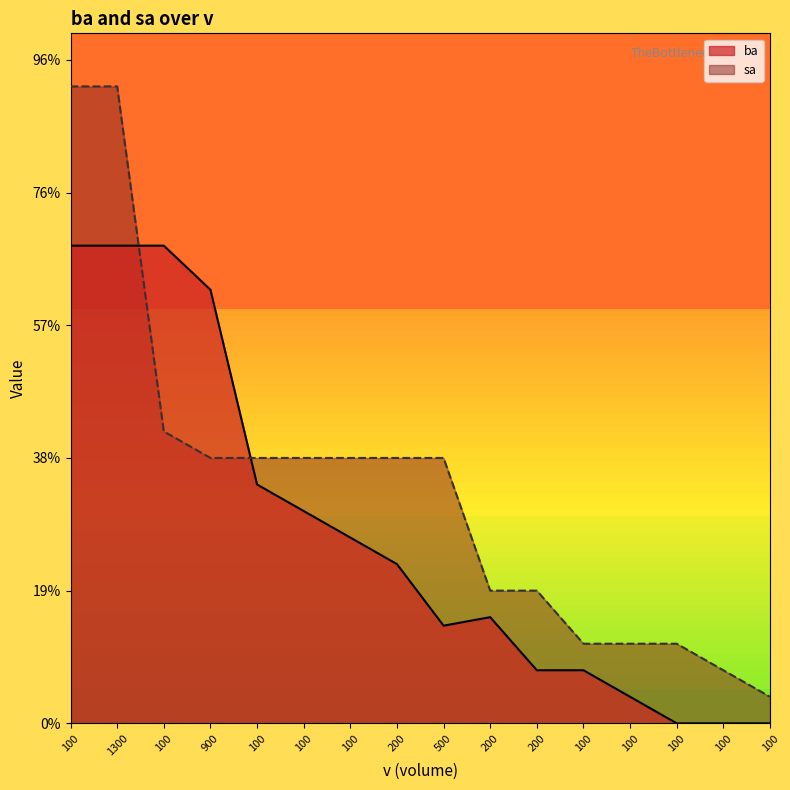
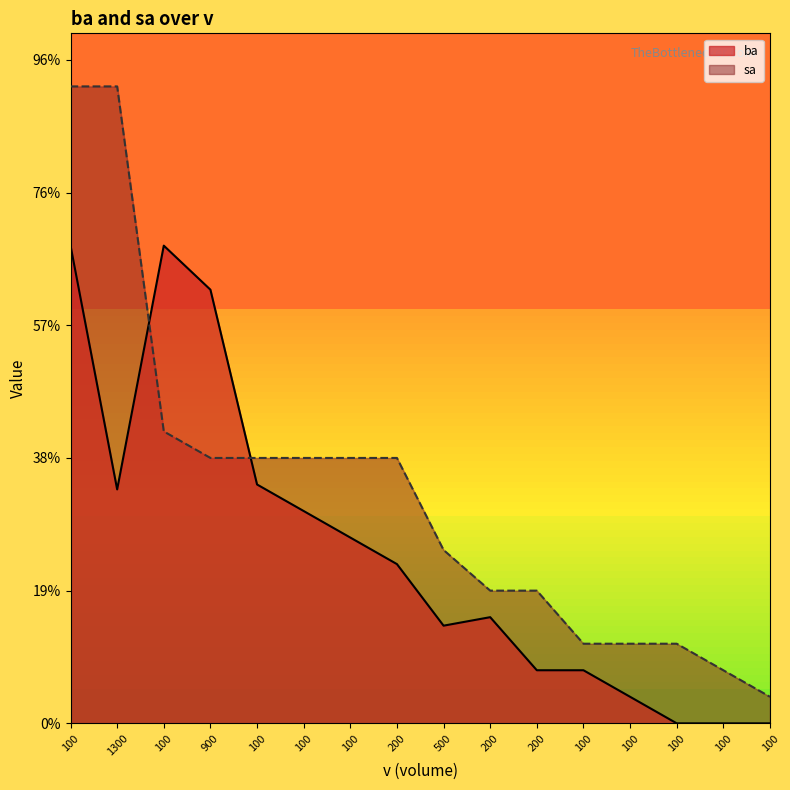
ba, 1300: 69% -> 34%
sa, 500: 38% -> 25%
